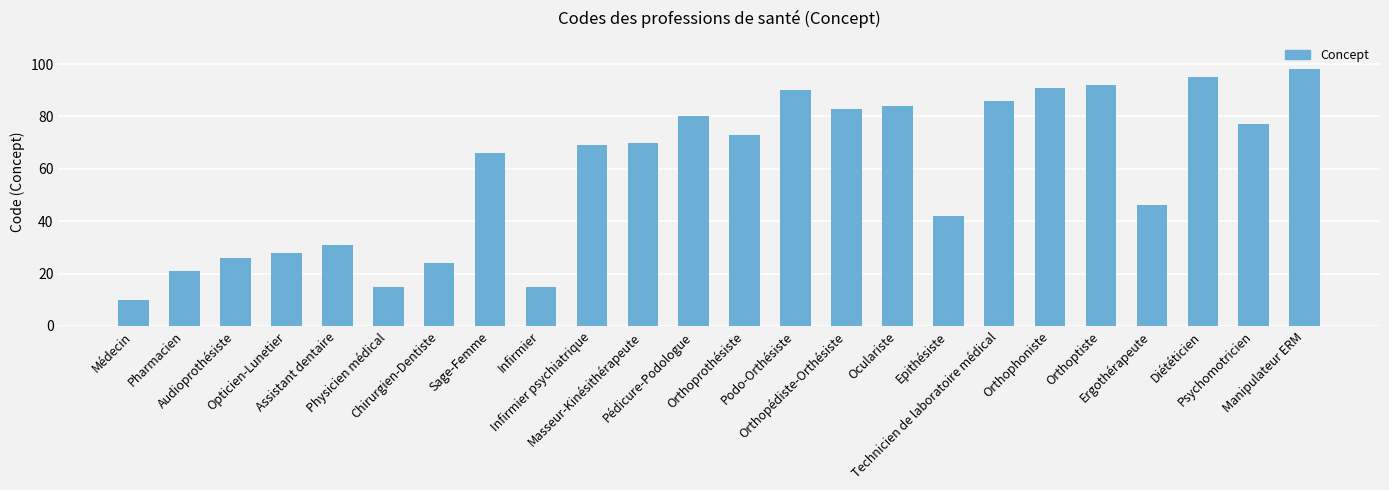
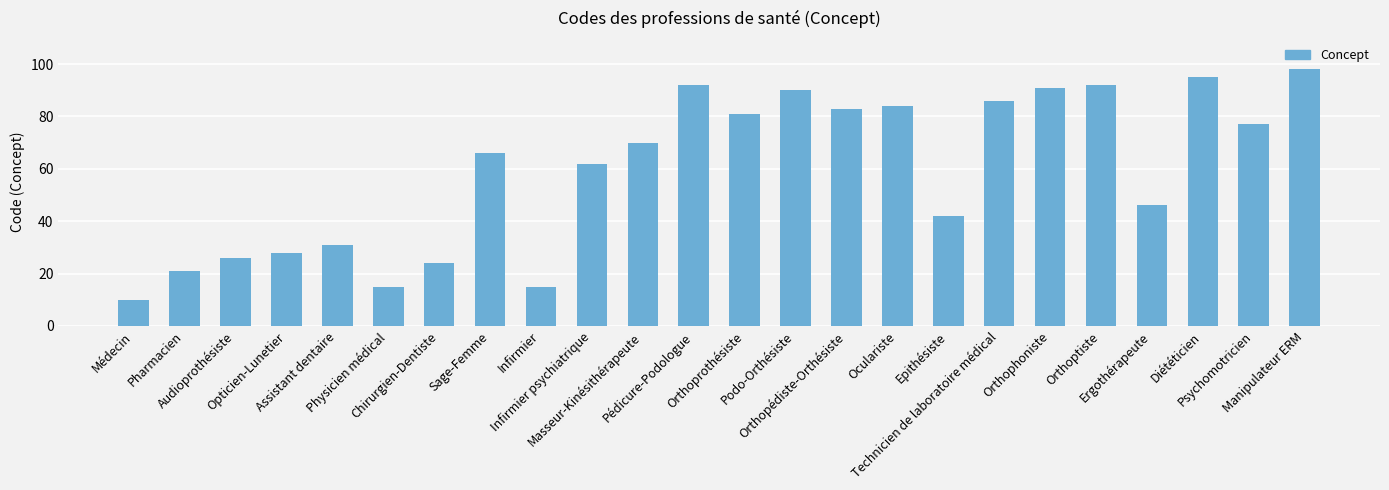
Infirmier psychiatrique: 69 -> 62
Pédicure-Podologue: 80 -> 92
Orthoprothésiste: 73 -> 81
